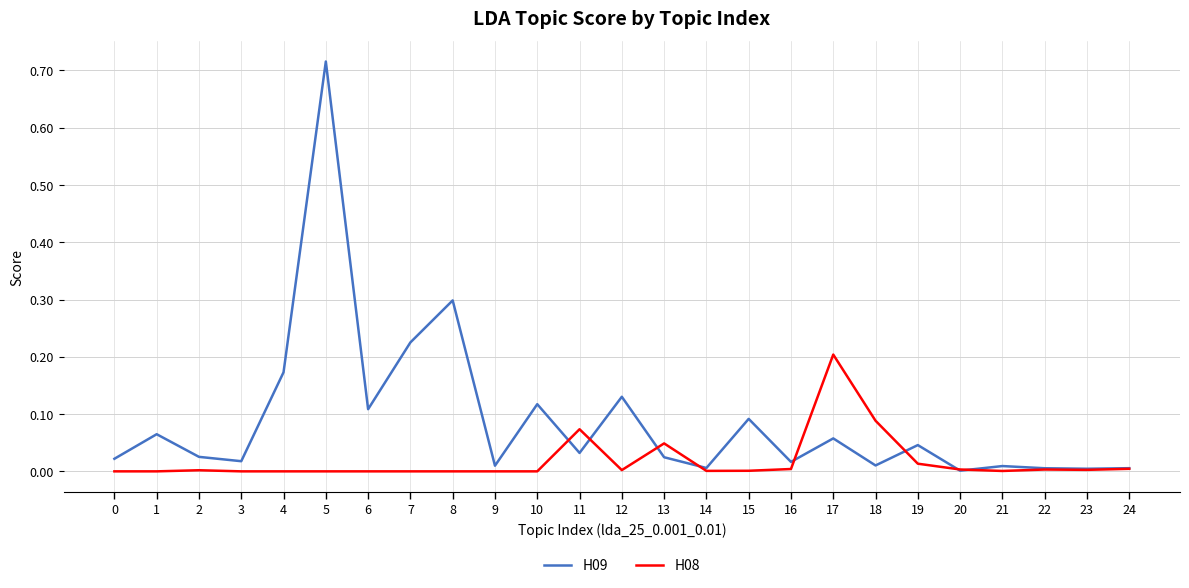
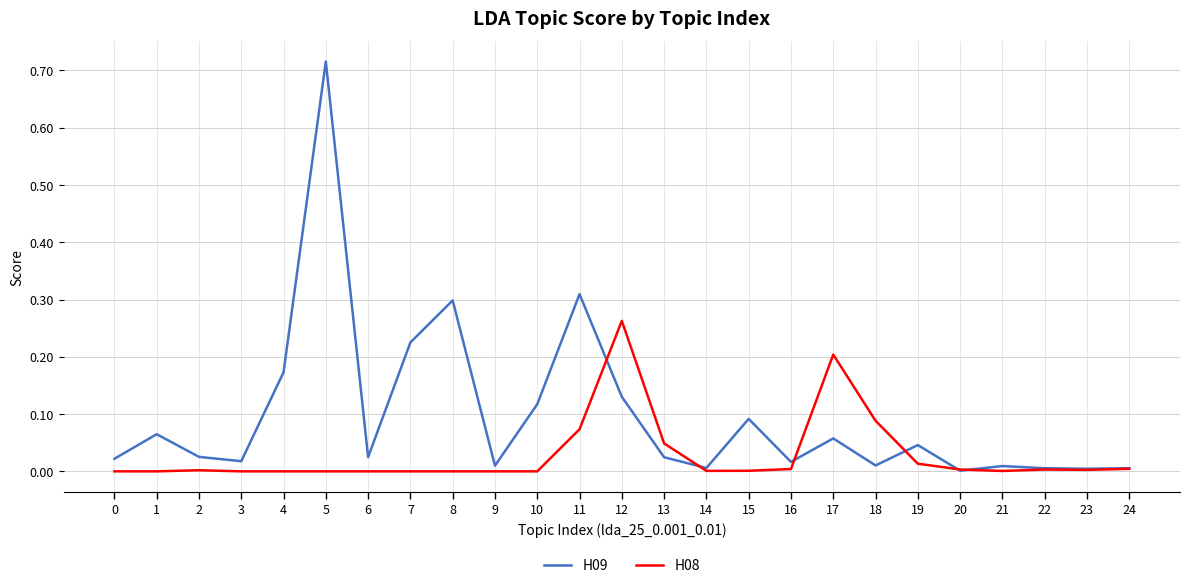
H09, 6: 0.11 -> 0.02
H09, 11: 0.03 -> 0.31
H08, 12: 0.00 -> 0.26
